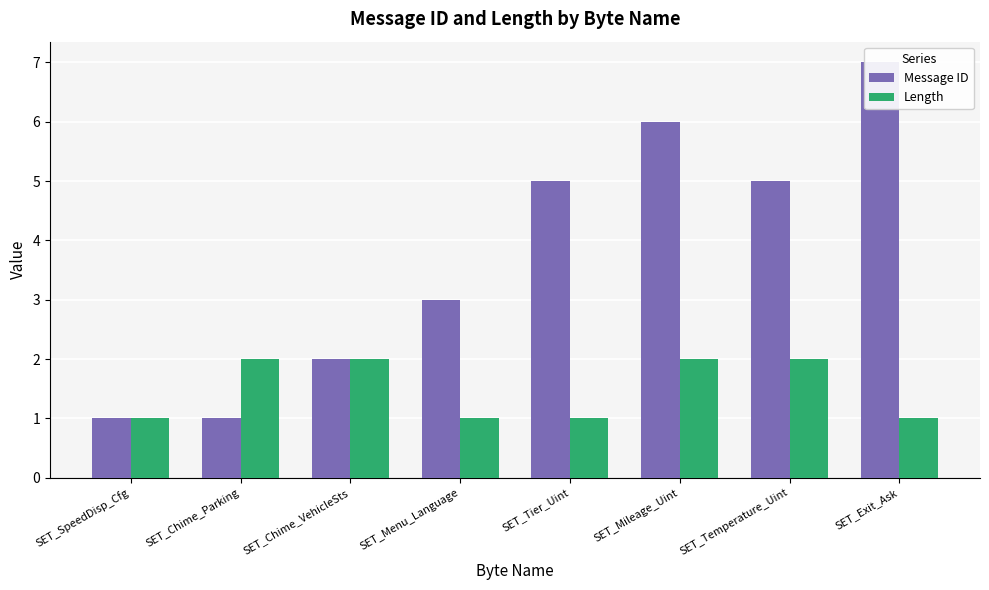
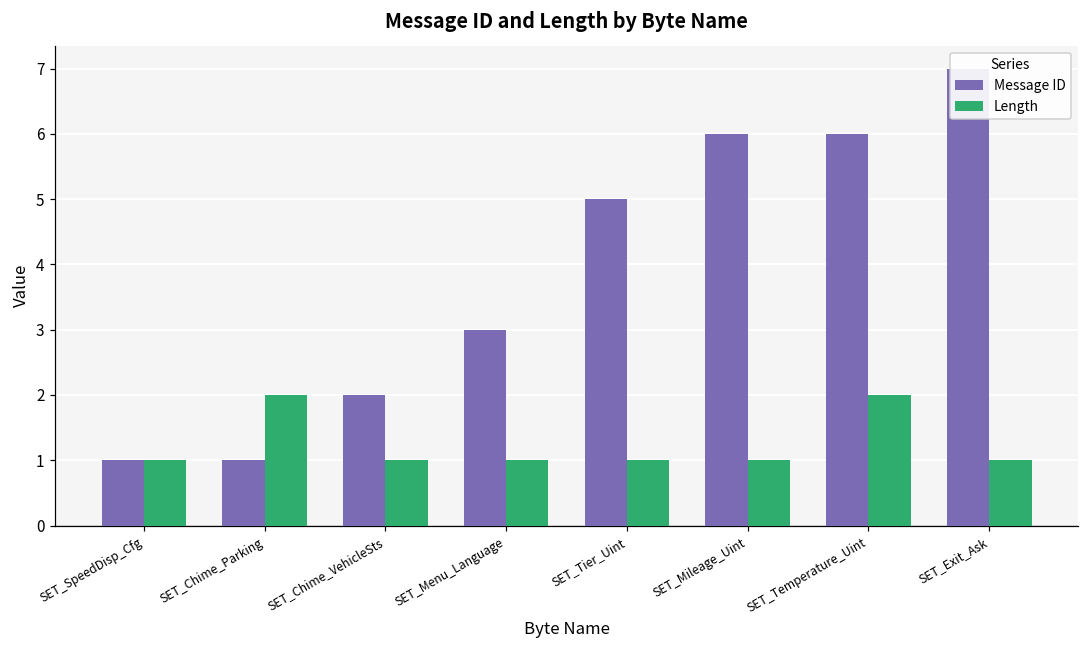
Length, SET_Chime_VehicleSts: 2 -> 1
Length, SET_Mileage_Uint: 2 -> 1
Message ID, SET_Temperature_Uint: 5 -> 6
